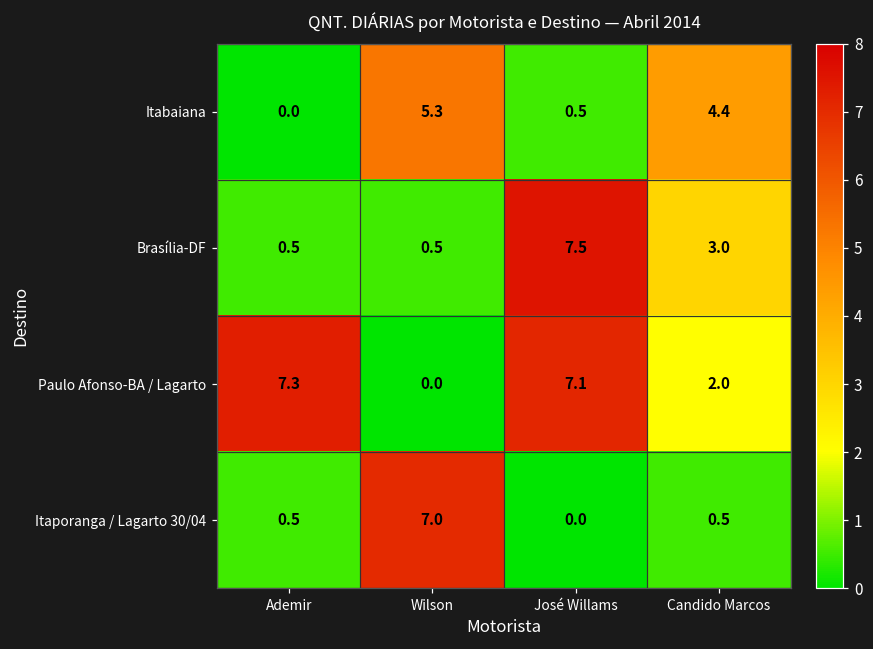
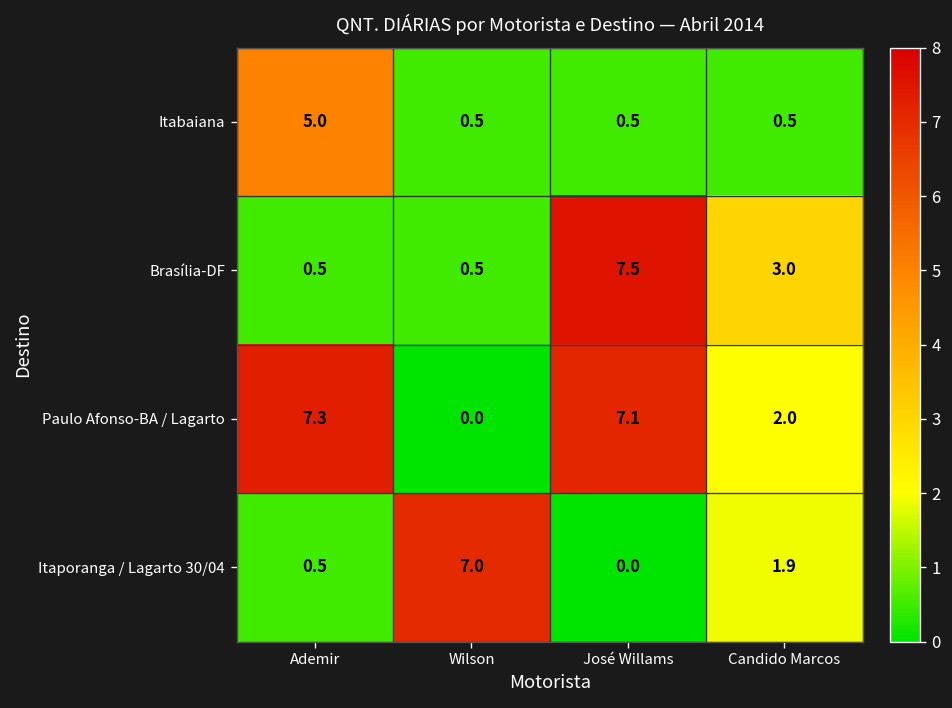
Itabaiana, Ademir: 0.0 -> 5.0
Itabaiana, Wilson: 5.3 -> 0.5
Itabaiana, Candido Marcos: 4.4 -> 0.5
Itaporanga / Lagarto 30/04, Candido Marcos: 0.5 -> 1.9
